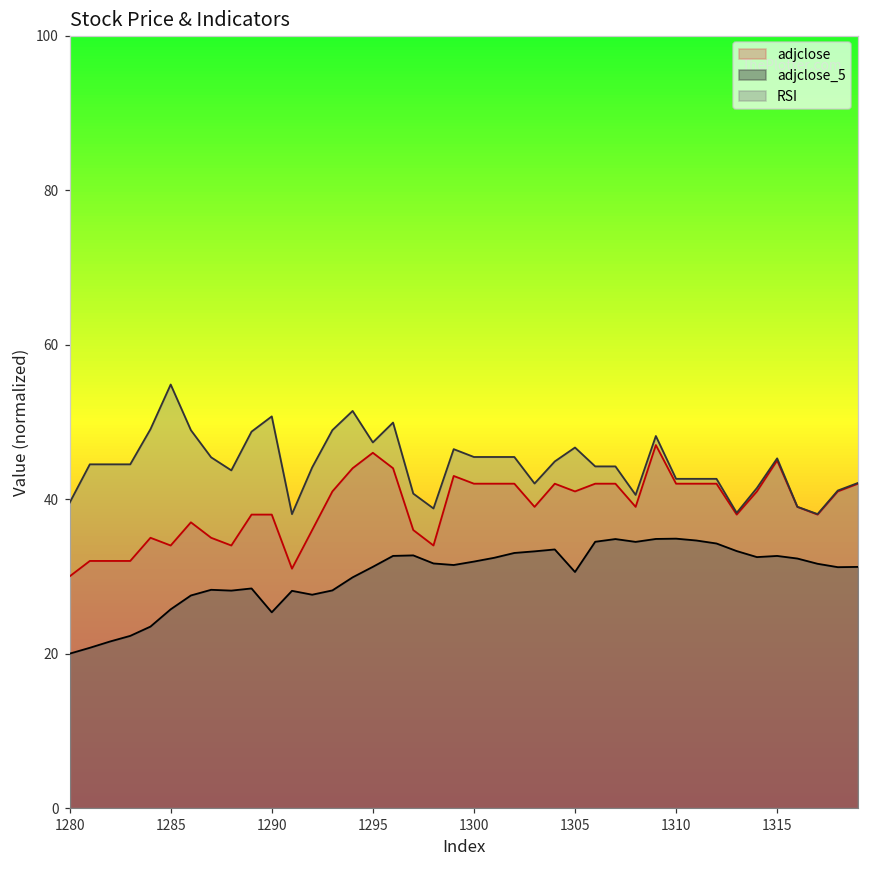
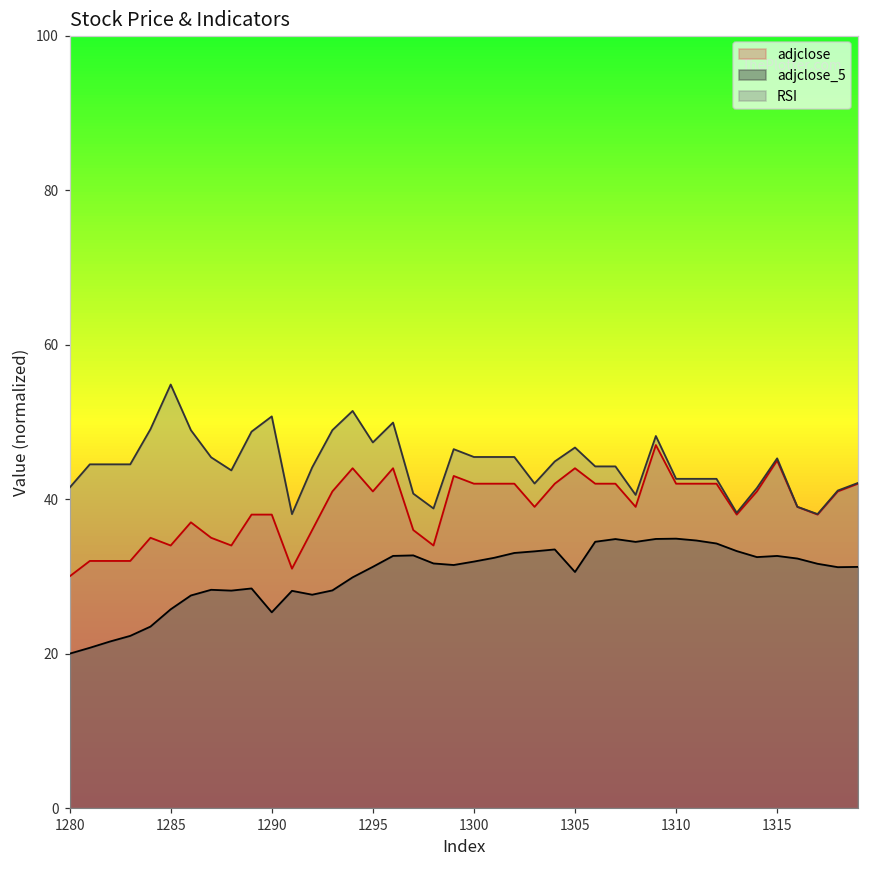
RSI, 1280: 40 -> 41
adjclose, 1295: 46 -> 41
adjclose, 1305: 41 -> 44
